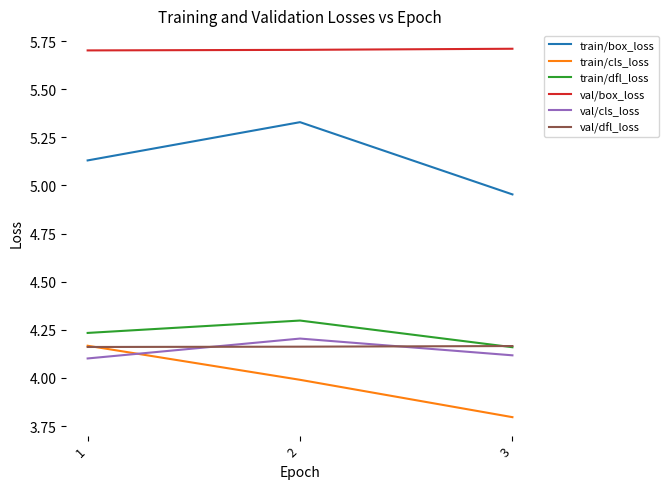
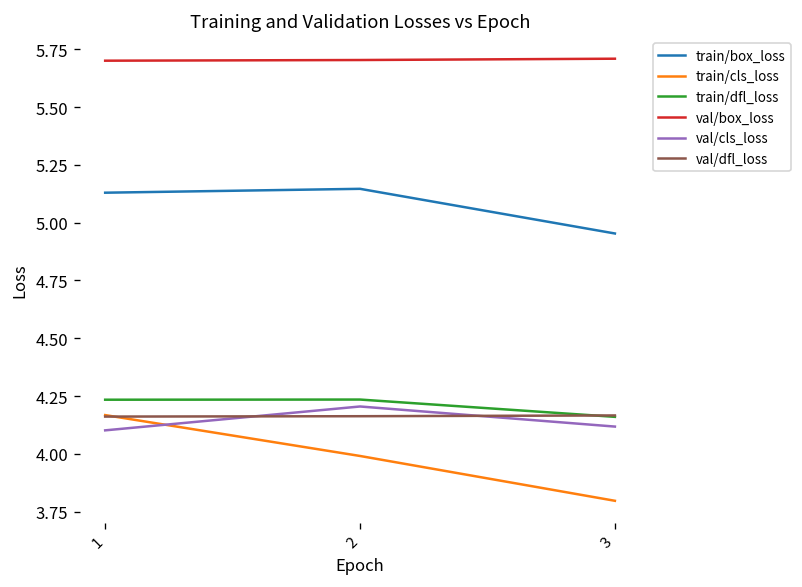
train/box_loss, 2: 5.33 -> 5.15
train/dfl_loss, 2: 4.30 -> 4.23
